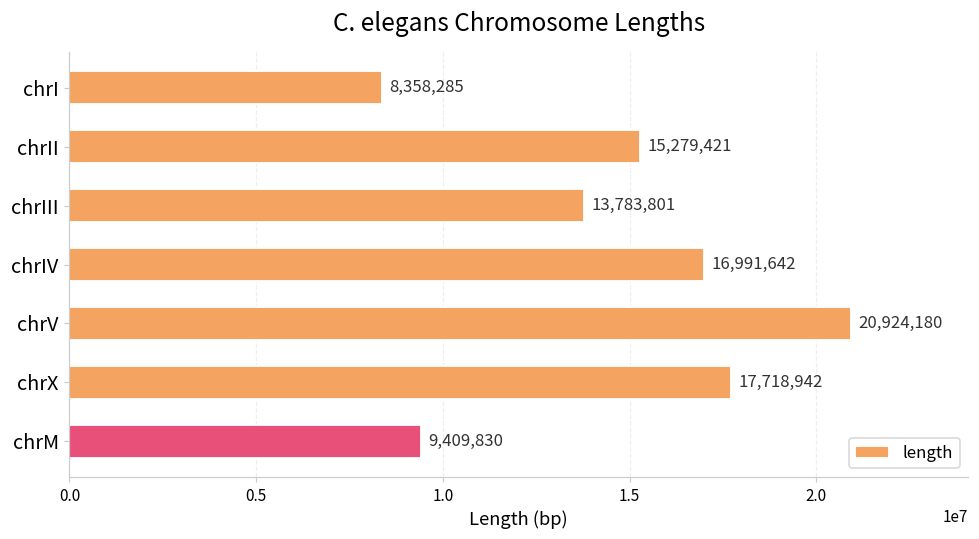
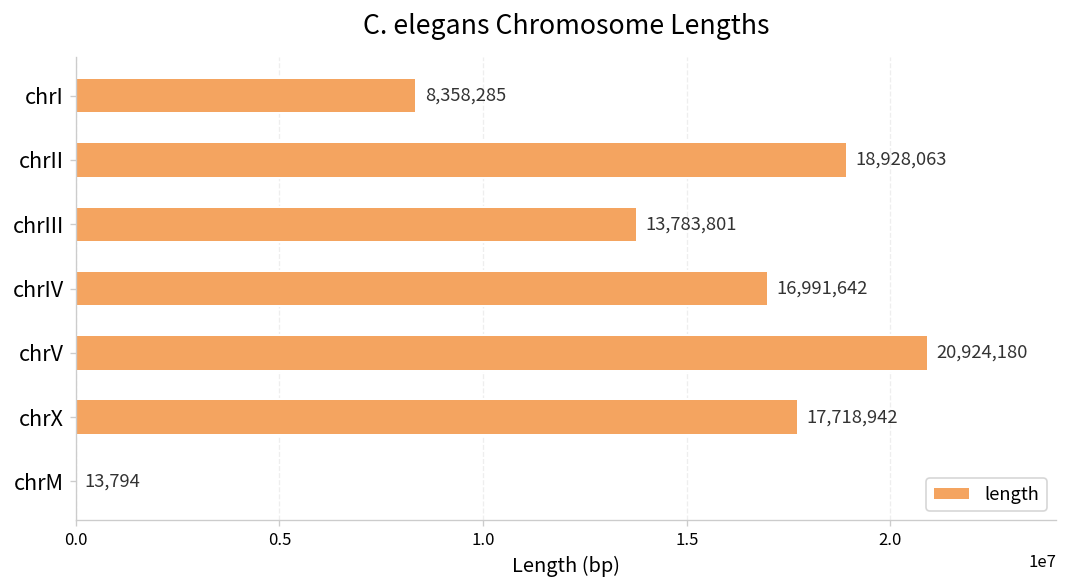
chrII: 15,279,421 -> 18,928,063
chrM: 9,409,830 -> 13,794
